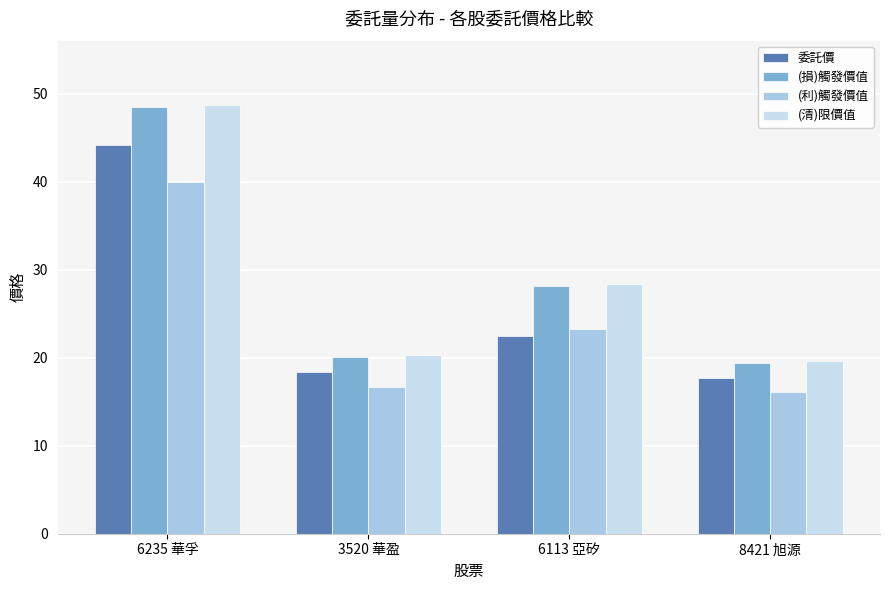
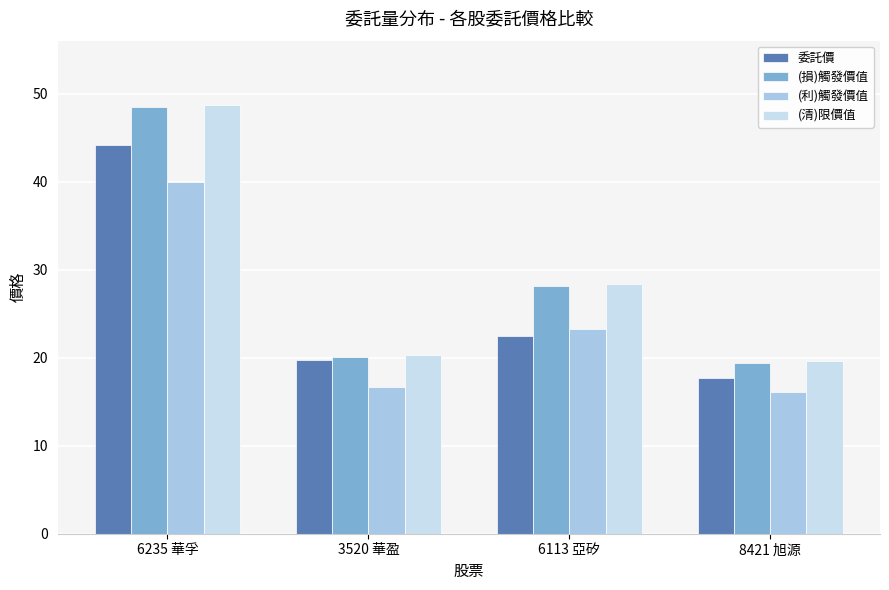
委託價, 3520 華盈: 18 -> 20
